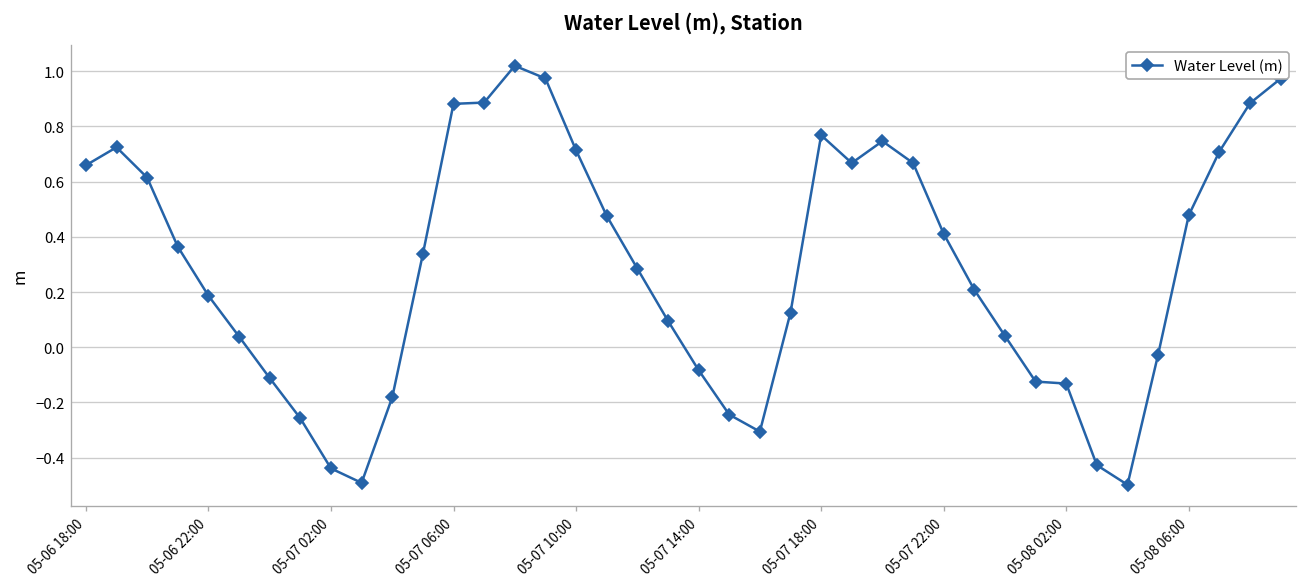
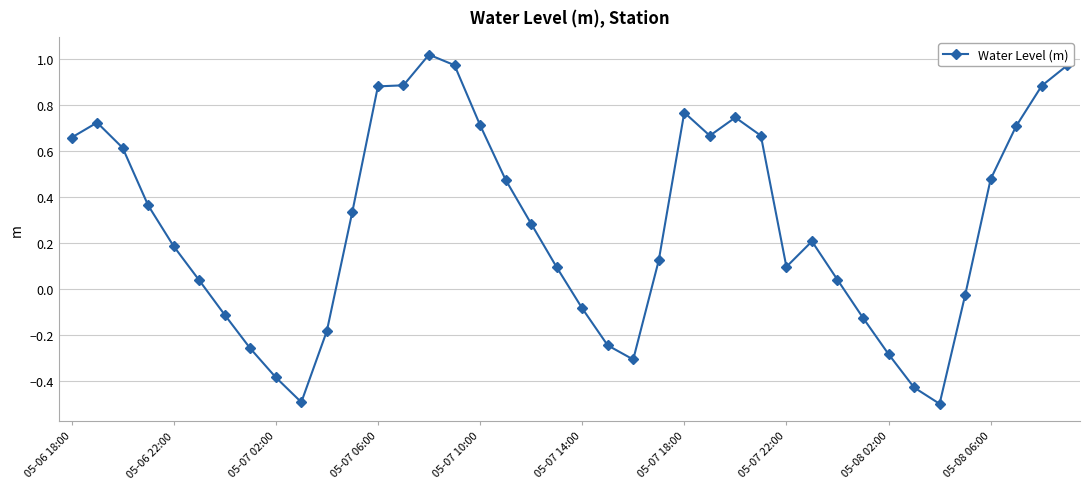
05-07 02:00: -0.44 -> -0.38
05-07 22:00: 0.41 -> 0.10
05-08 02:00: -0.13 -> -0.28
